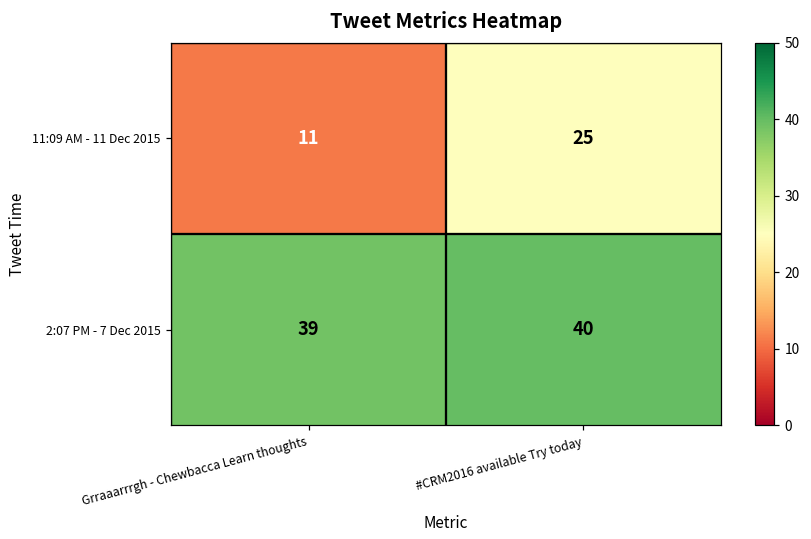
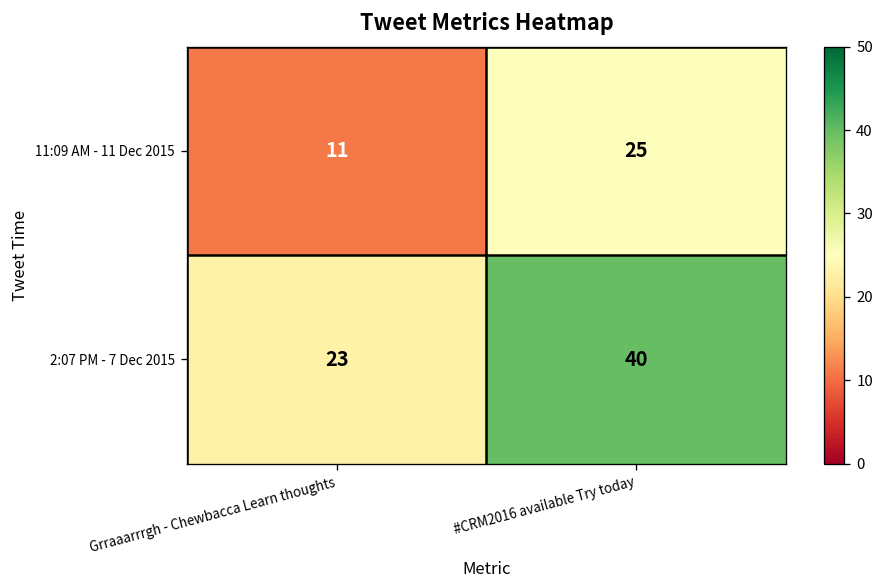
2:07 PM - 7 Dec 2015, Grraaarrrgh - Chewbacca Learn thoughts: 39 -> 23
